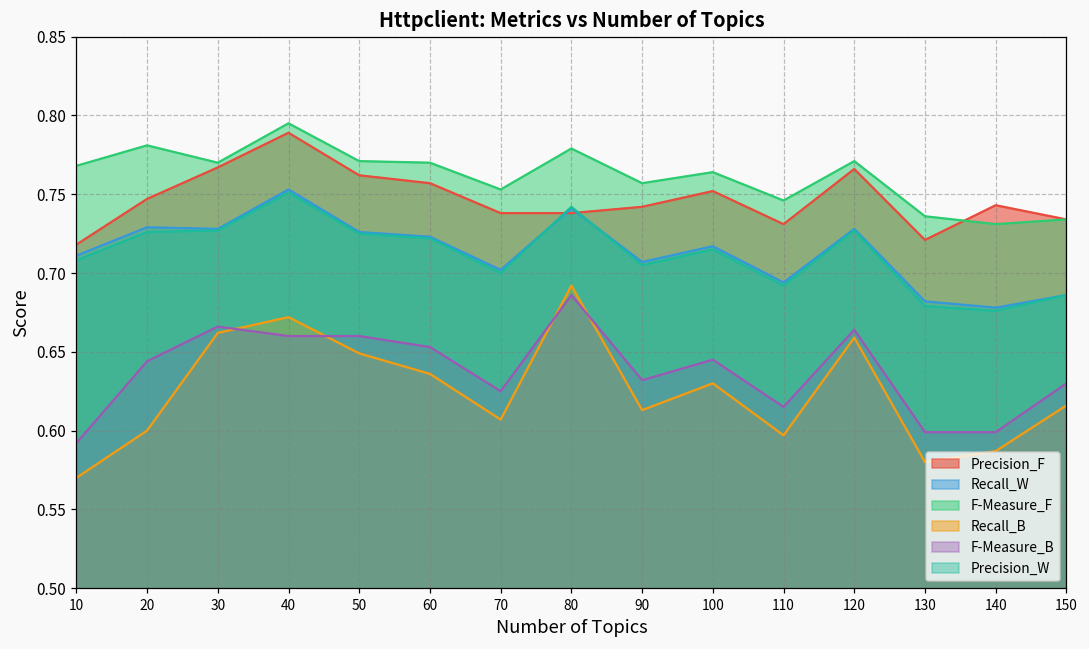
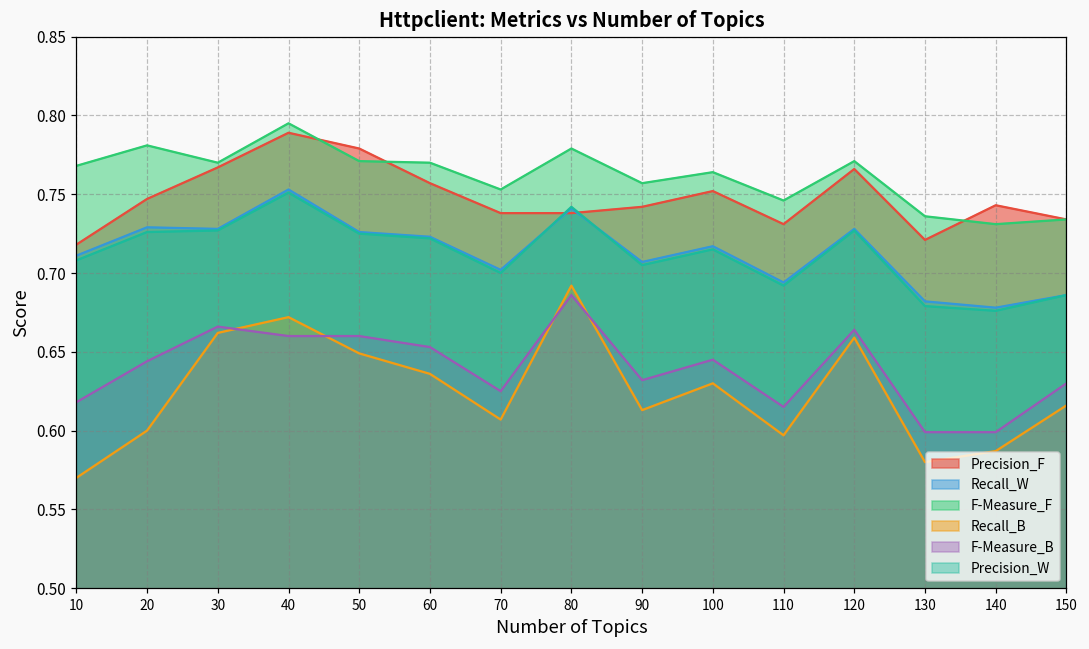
F-Measure_B, 10: 0.592 -> 0.618
Precision_F, 50: 0.762 -> 0.779
